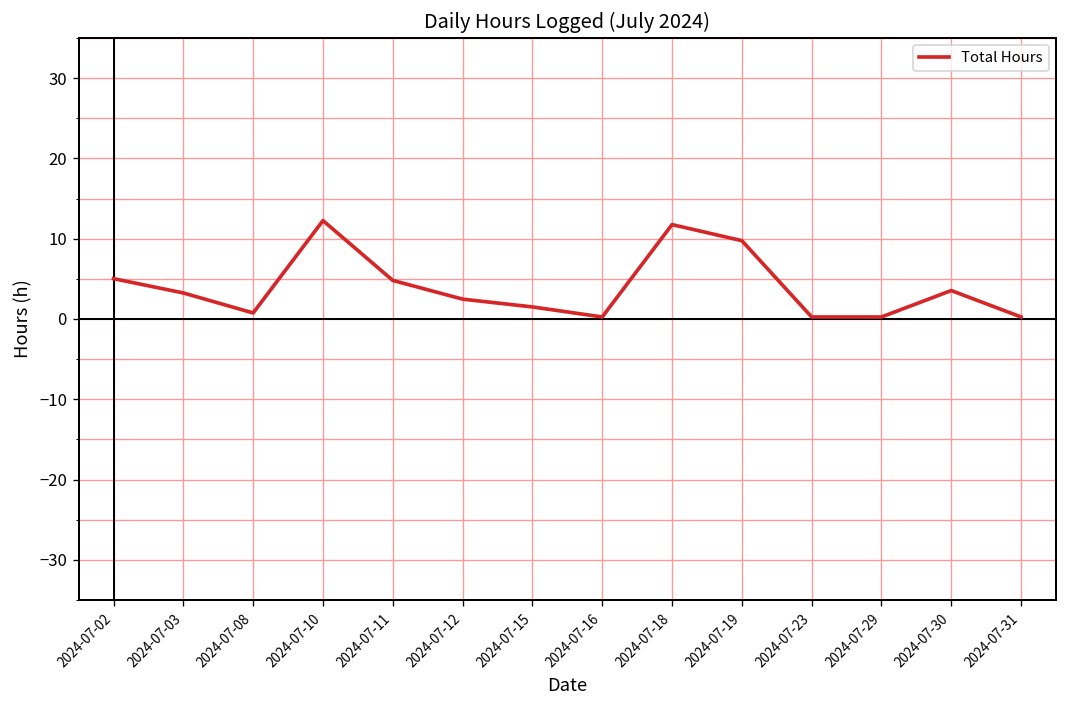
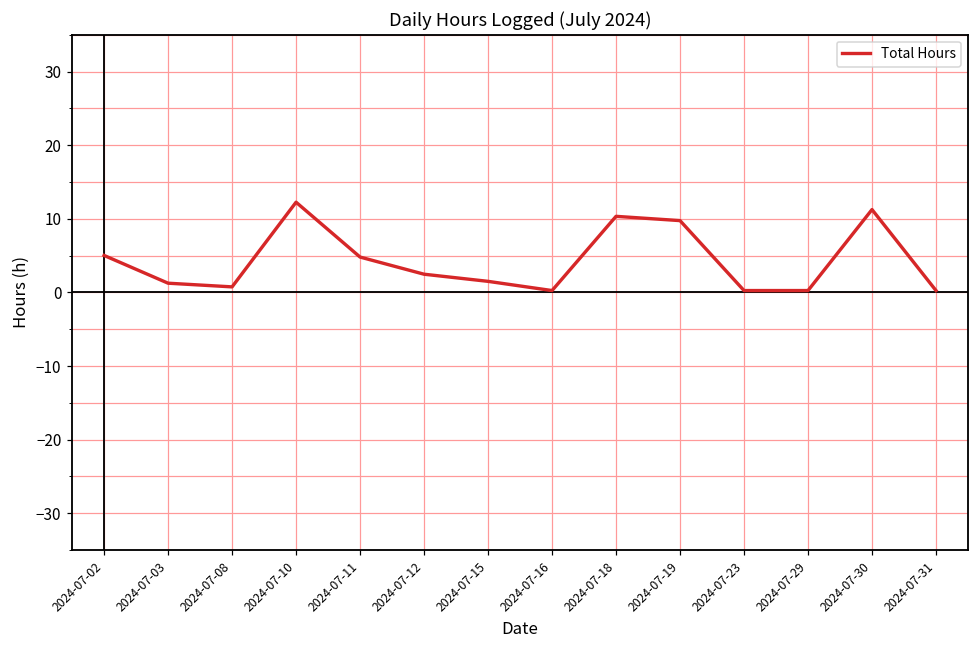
2024-07-03: 3 -> 1
2024-07-18: 12 -> 10
2024-07-30: 4 -> 11
